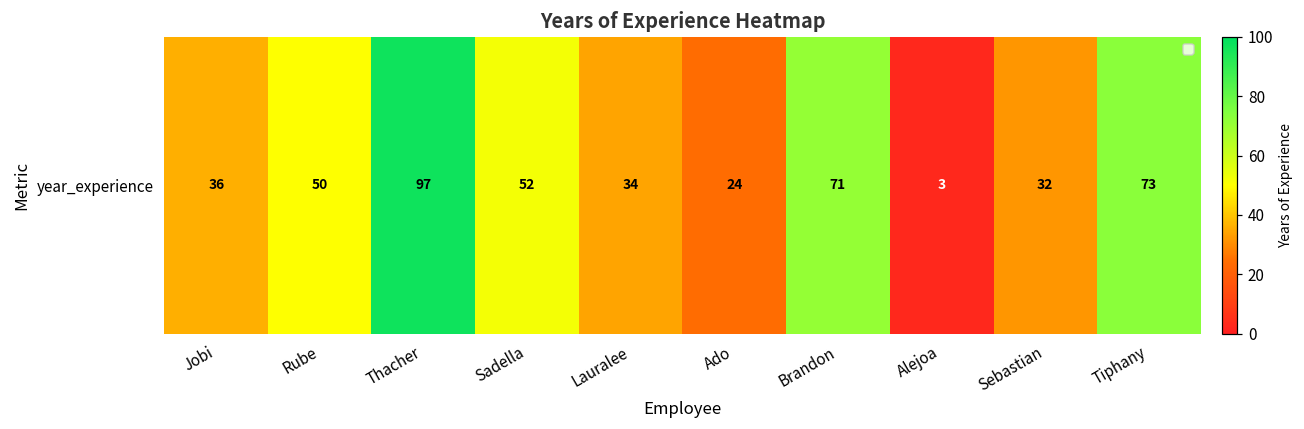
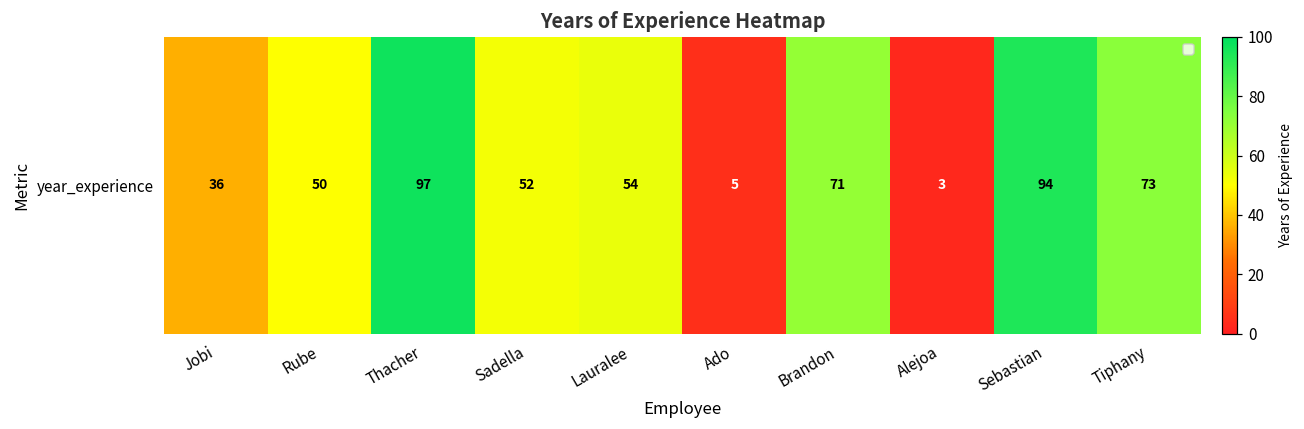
year_experience, Lauralee: 34 -> 54
year_experience, Ado: 24 -> 5
year_experience, Sebastian: 32 -> 94
